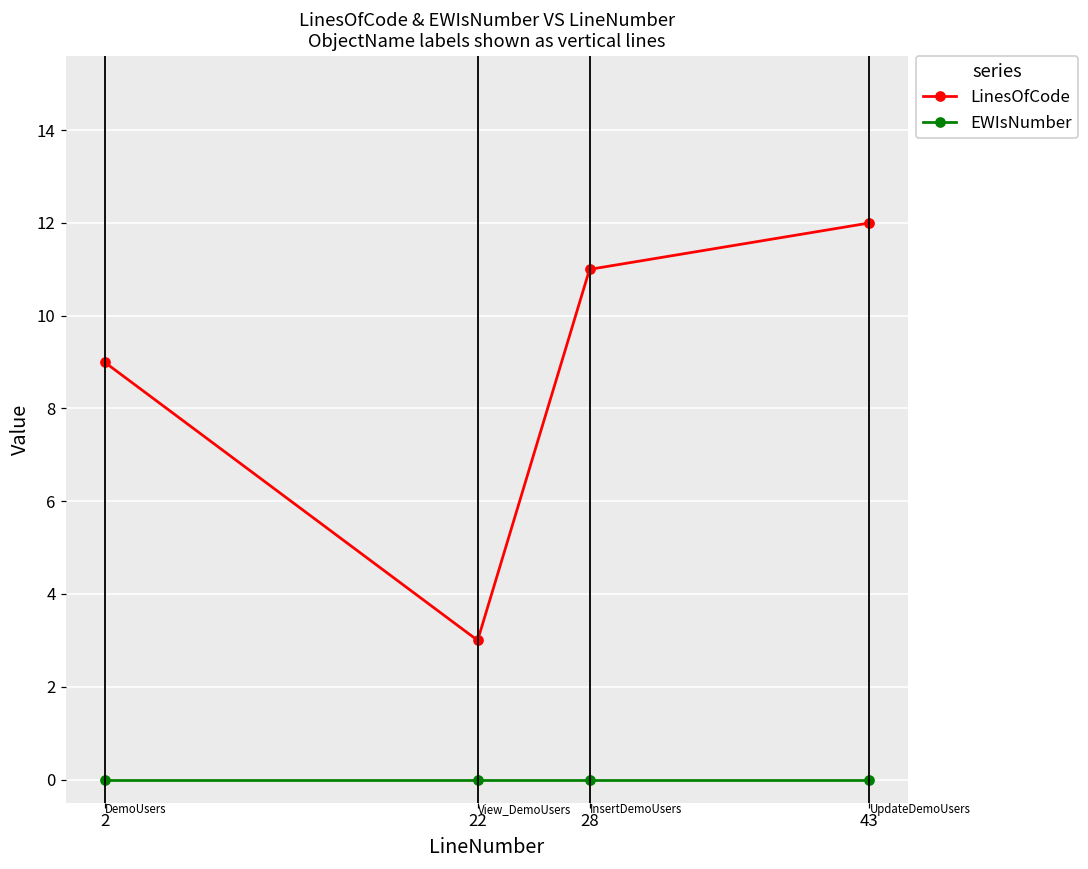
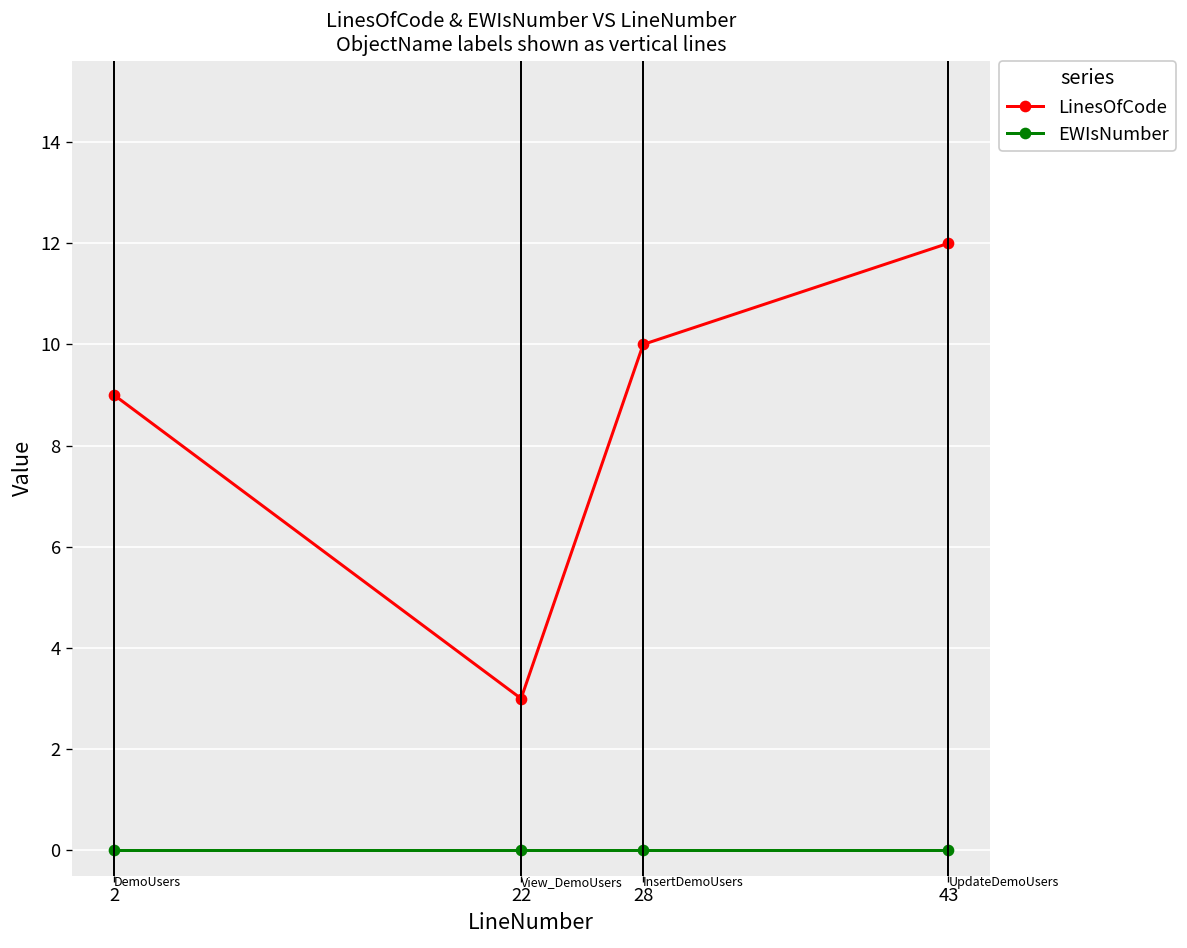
LinesOfCode, 28: 11 -> 10
